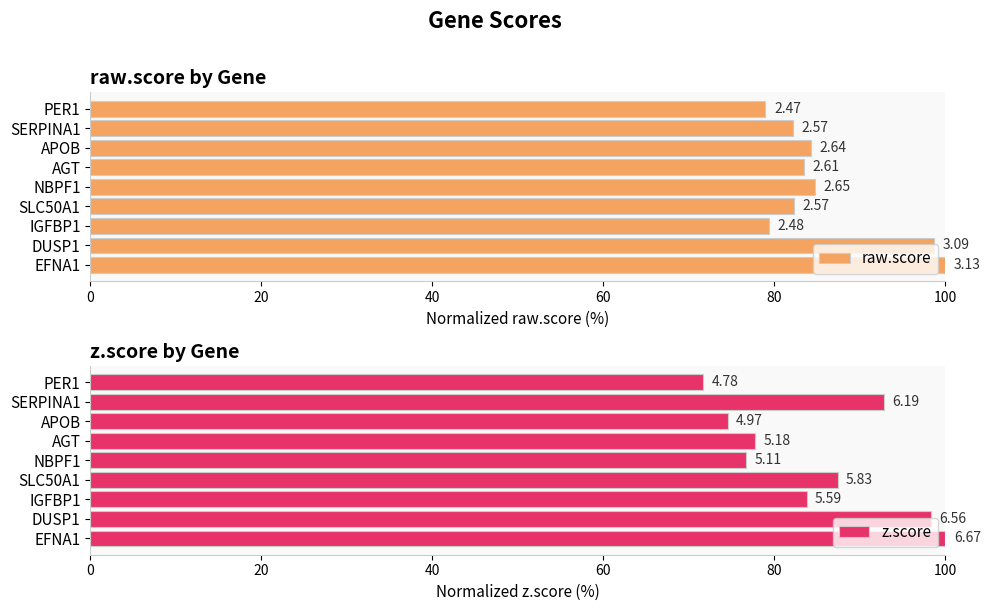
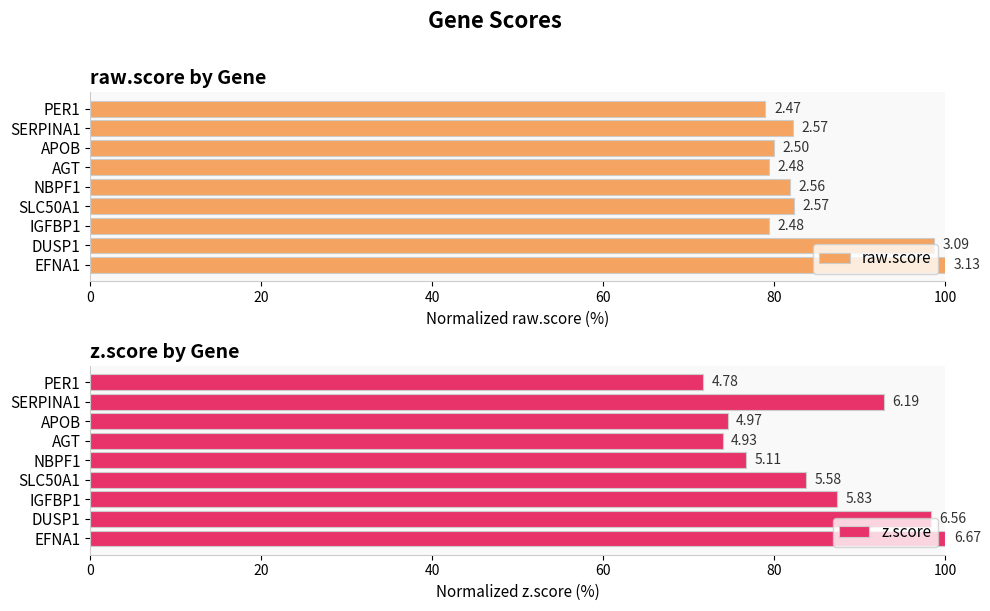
raw.score by Gene, APOB: 2.64 -> 2.50
raw.score by Gene, AGT: 2.61 -> 2.48
raw.score by Gene, NBPF1: 2.65 -> 2.56
z.score by Gene, AGT: 5.18 -> 4.93
z.score by Gene, SLC50A1: 5.83 -> 5.58
z.score by Gene, IGFBP1: 5.59 -> 5.83
